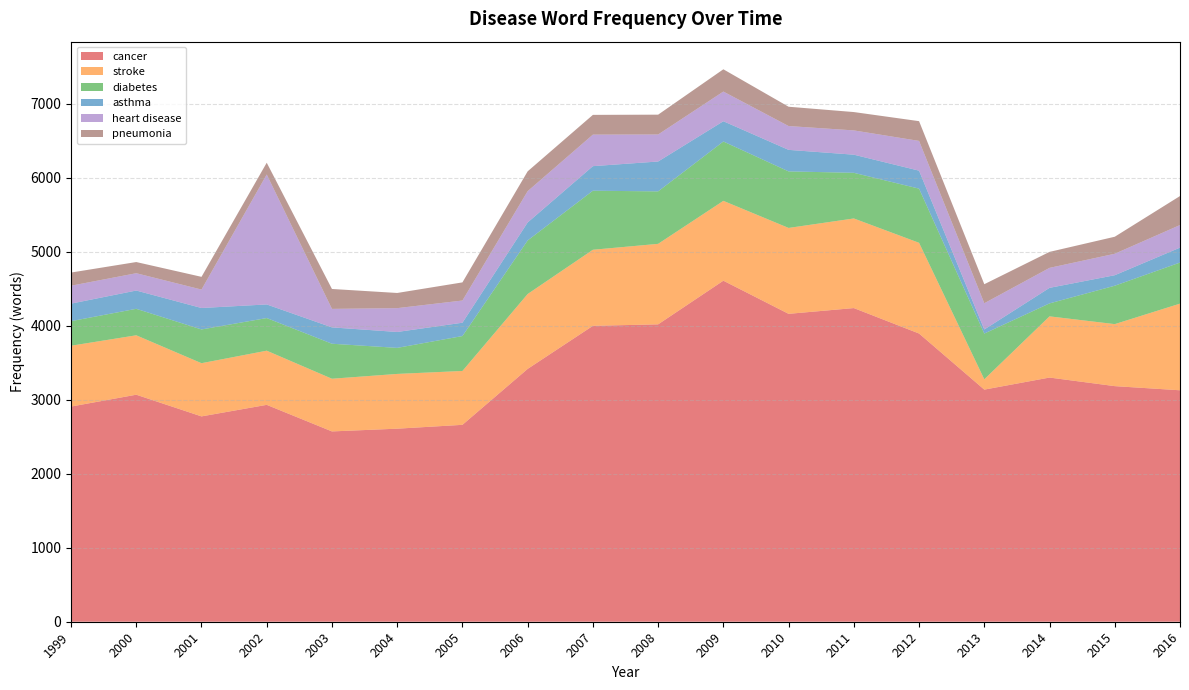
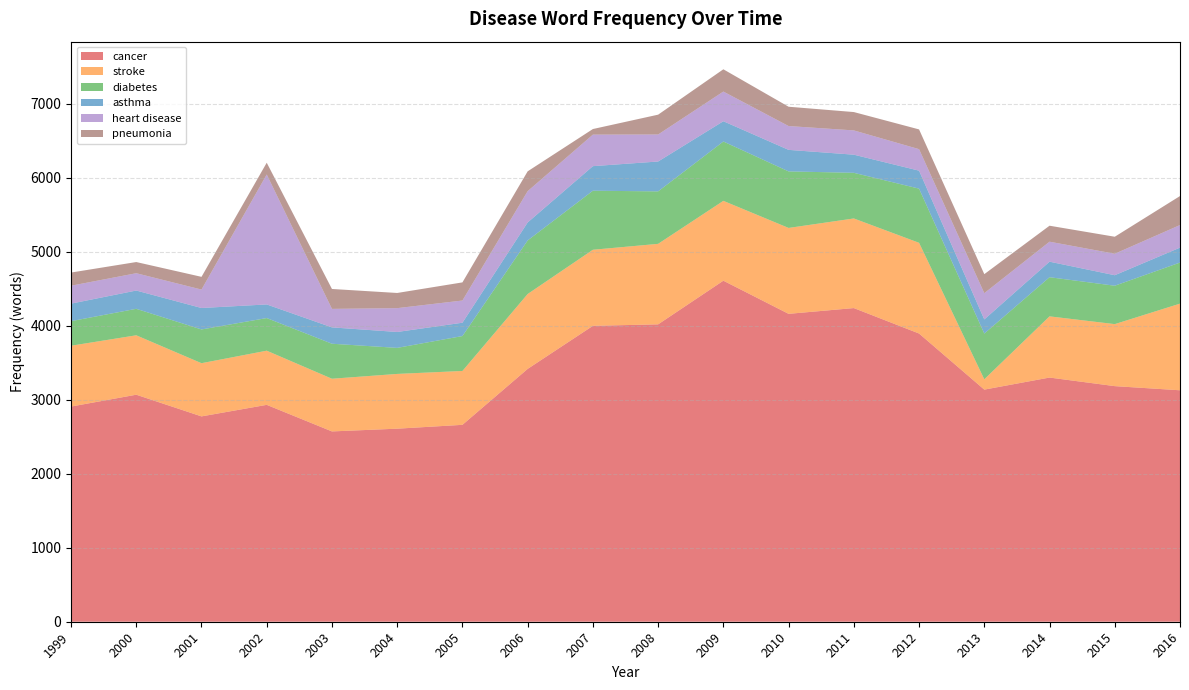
pneumonia, 2007: 300 -> 100
heart disease, 2012: 400 -> 300
asthma, 2013: 100 -> 200
diabetes, 2014: 200 -> 500
